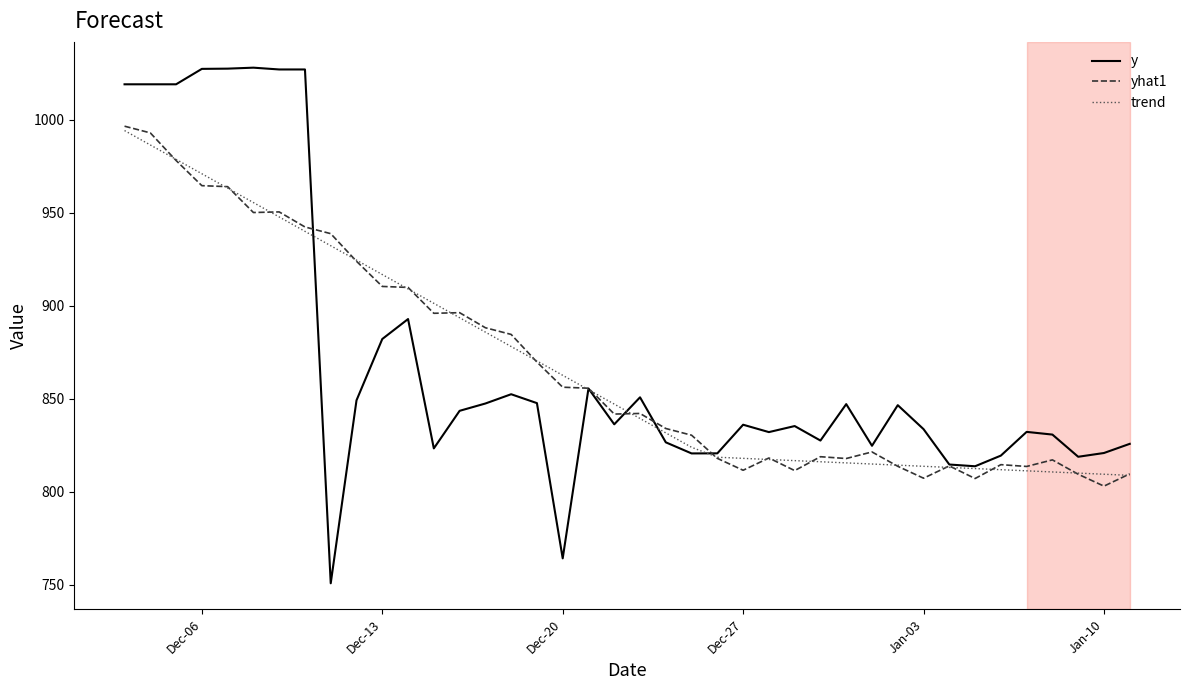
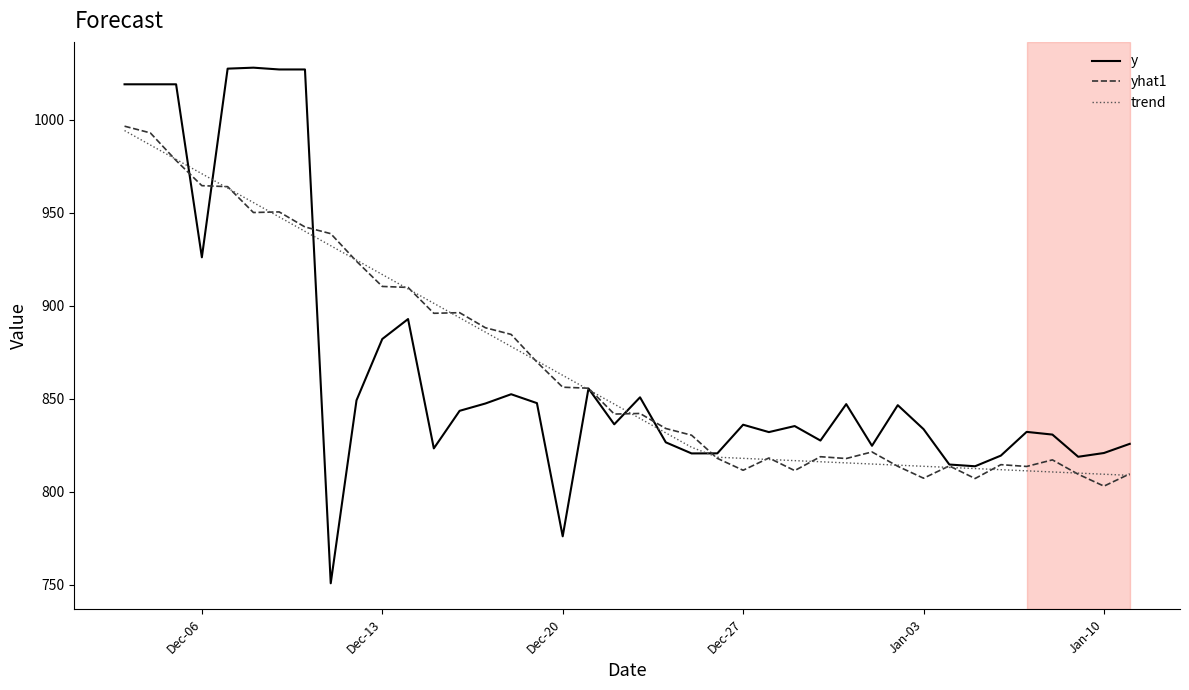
y, Dec-06: 1027 -> 926
y, Dec-20: 764 -> 776
